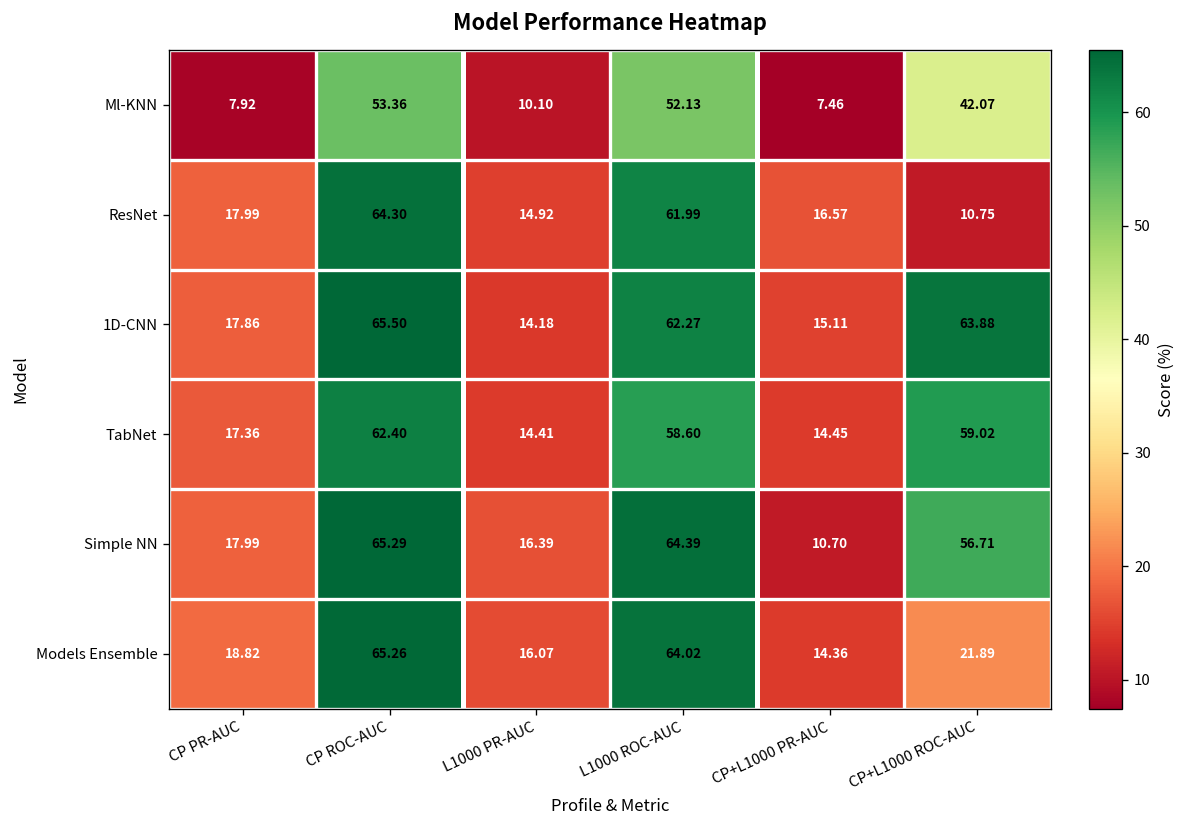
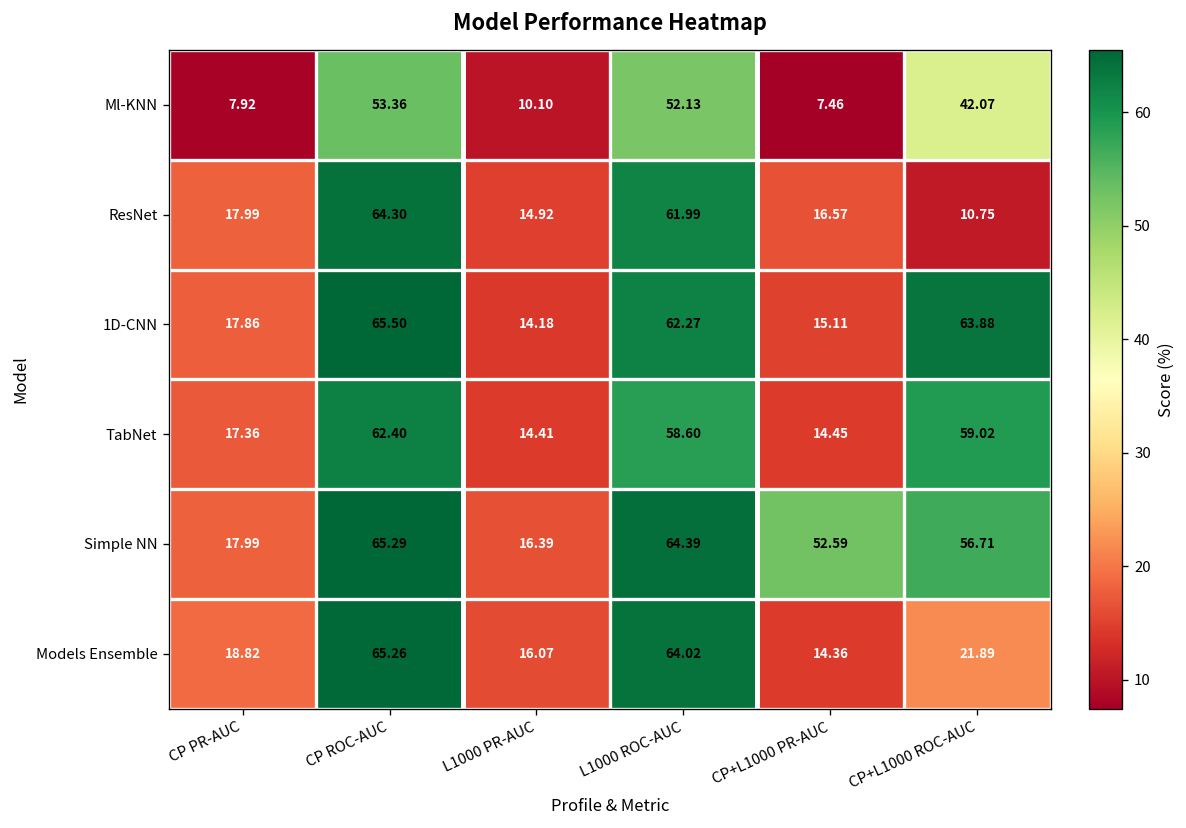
Simple NN, CP+L1000 PR-AUC: 10.70 -> 52.59
